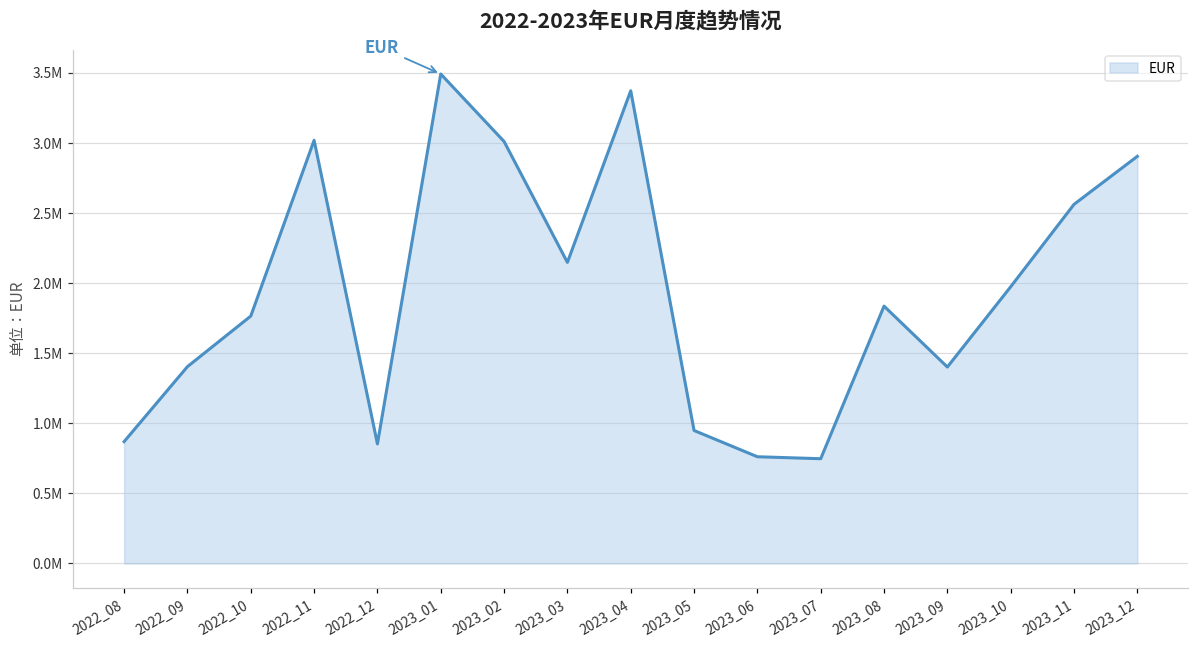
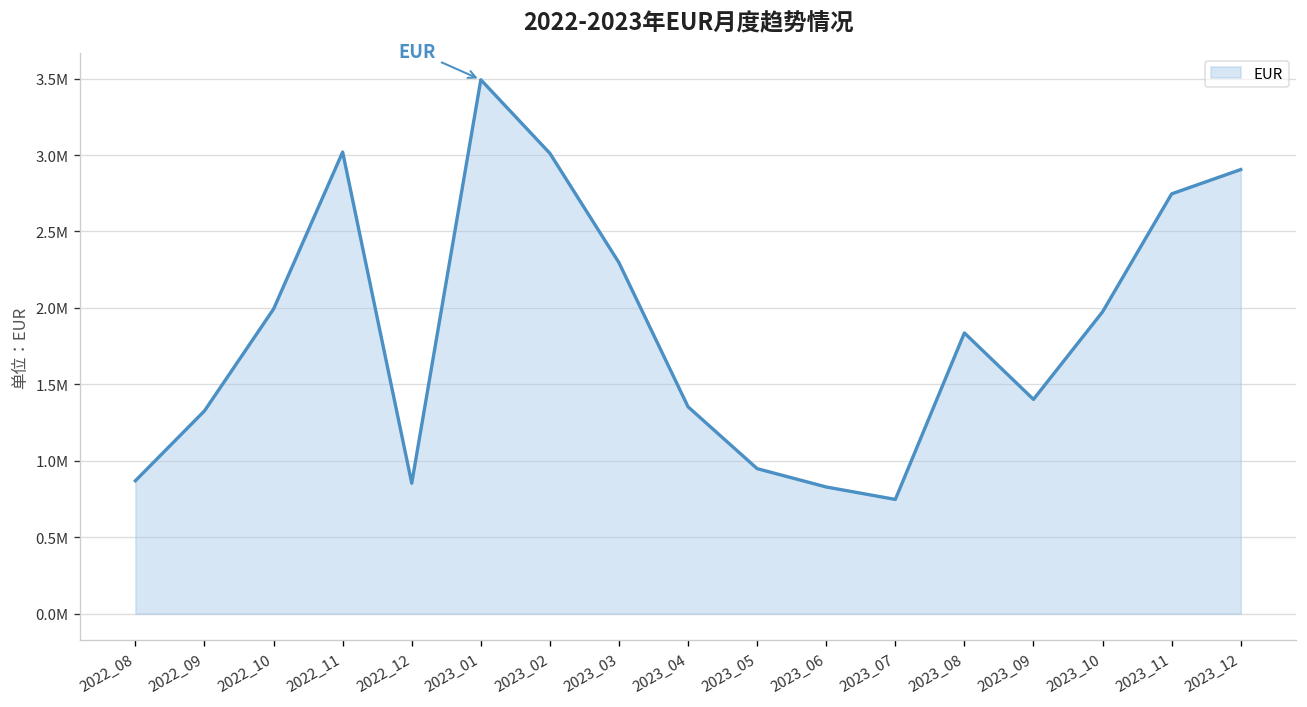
2022_09: 1400000 -> 1330000
2022_10: 1770000 -> 1990000
2023_03: 2150000 -> 2300000
2023_04: 3370000 -> 1350000
2023_06: 760000 -> 830000
2023_11: 2560000 -> 2750000
